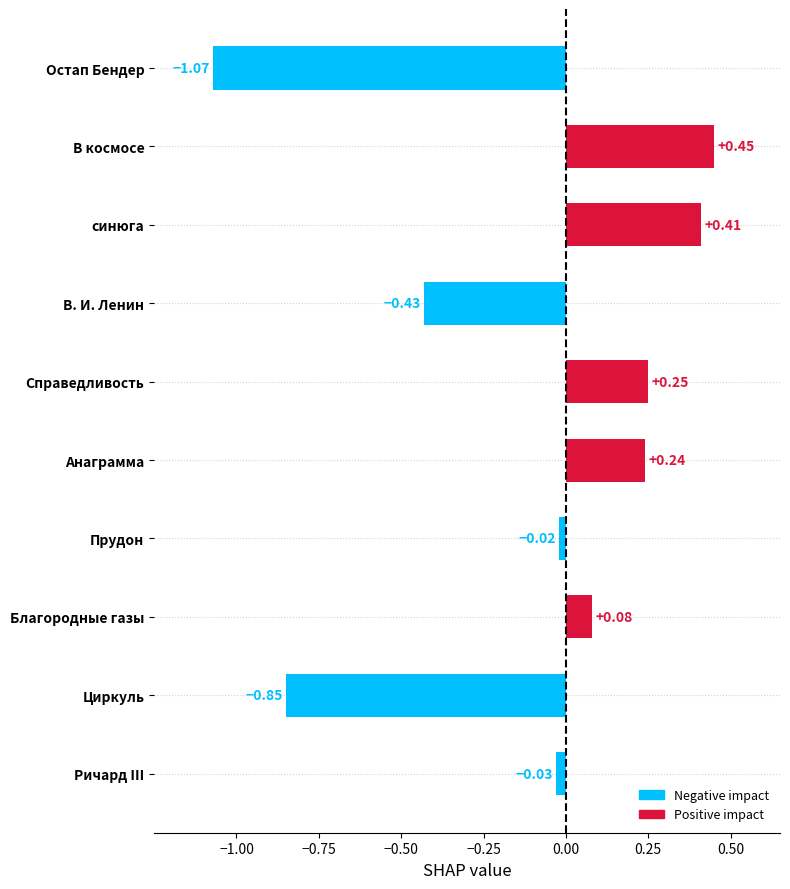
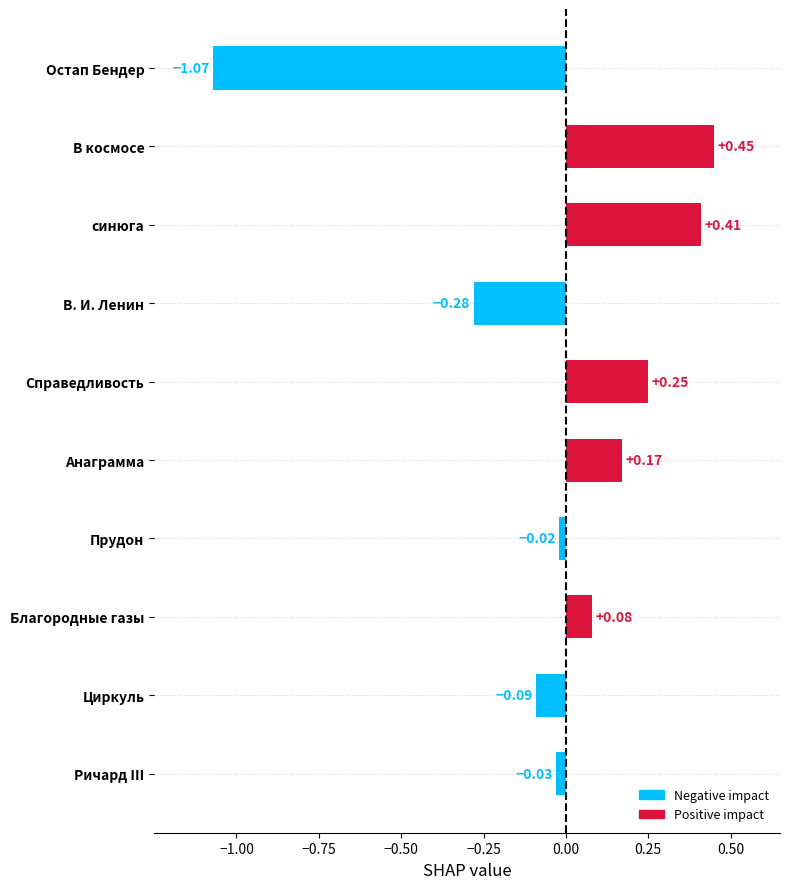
В. И. Ленин: -0.43 -> -0.28
Анаграмма: +0.24 -> +0.17
Циркуль: -0.85 -> -0.09
